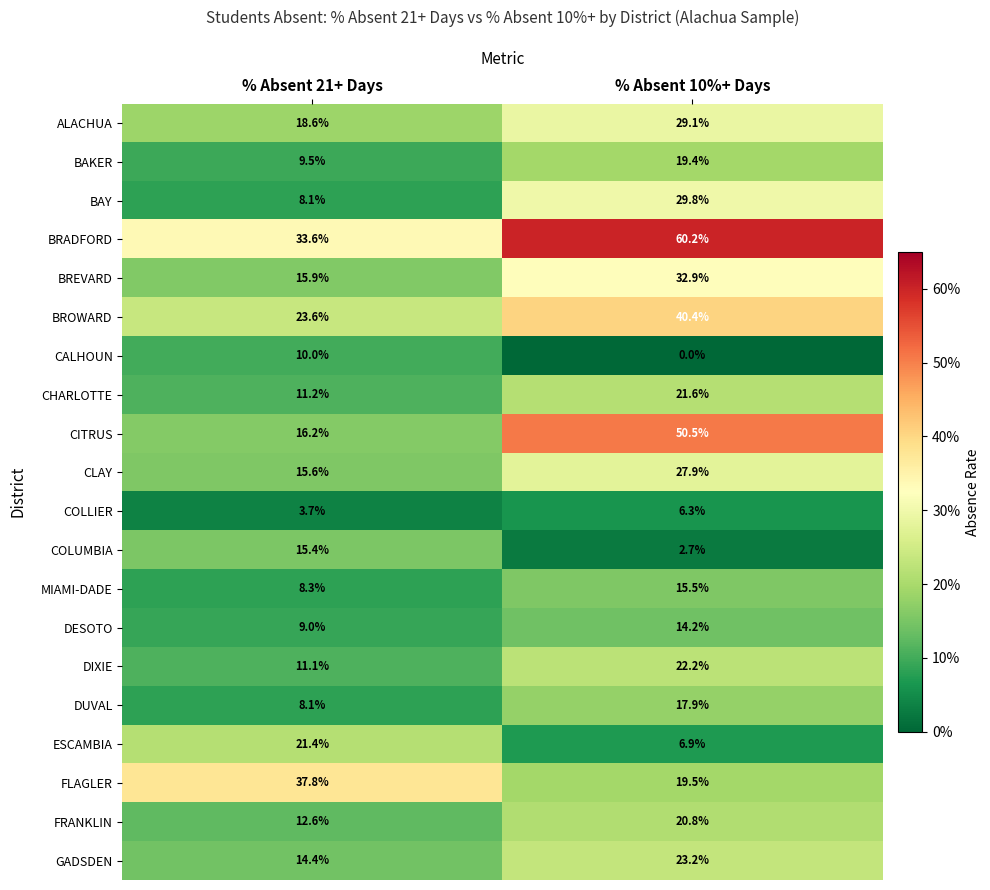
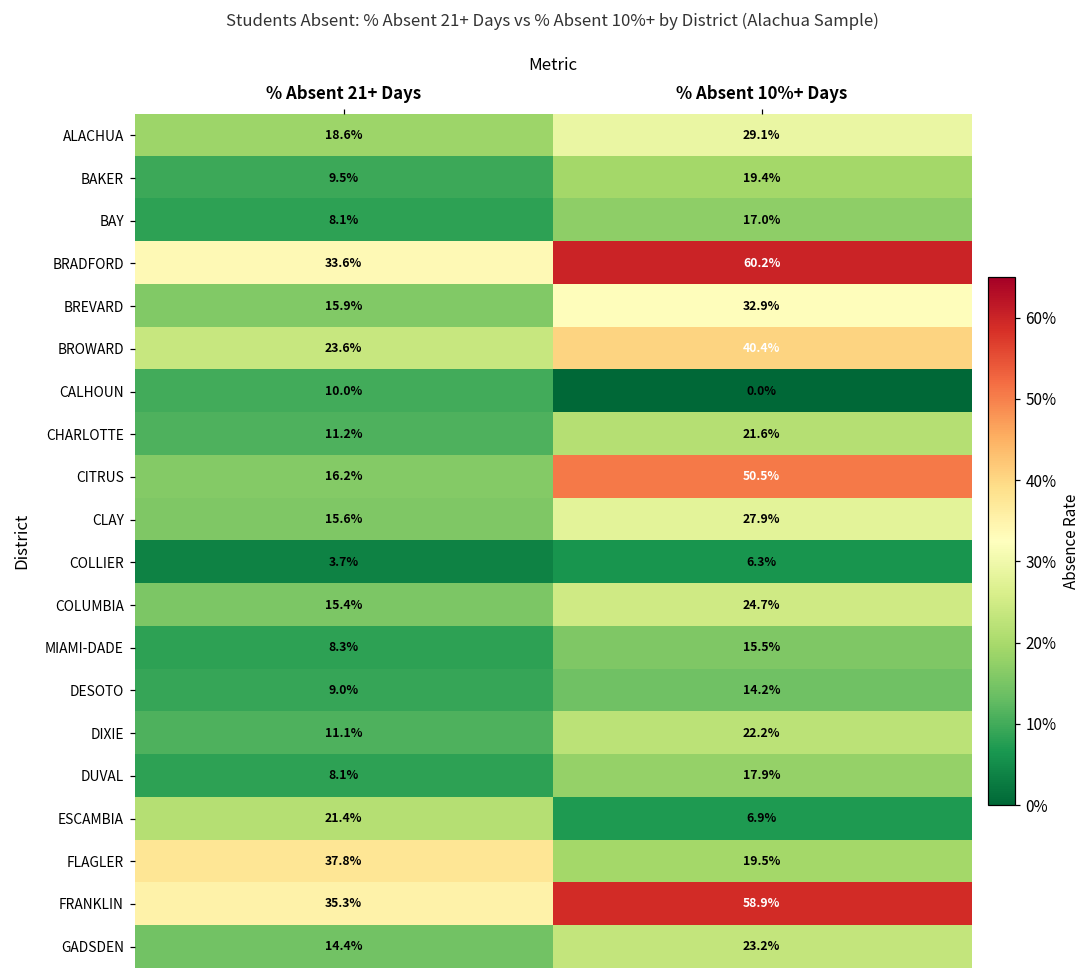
BAY, % Absent 10%+ Days: 29.8% -> 17.0%
COLUMBIA, % Absent 10%+ Days: 2.7% -> 24.7%
FRANKLIN, % Absent 21+ Days: 12.6% -> 35.3%
FRANKLIN, % Absent 10%+ Days: 20.8% -> 58.9%
